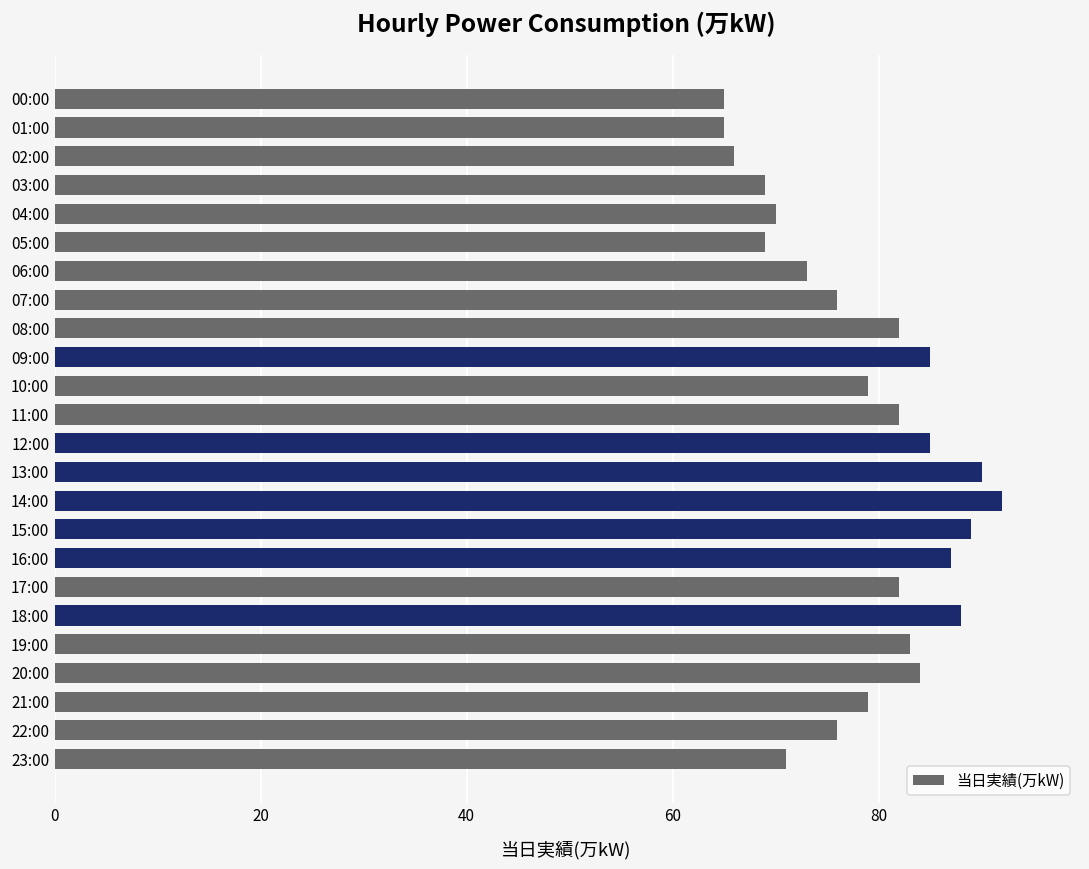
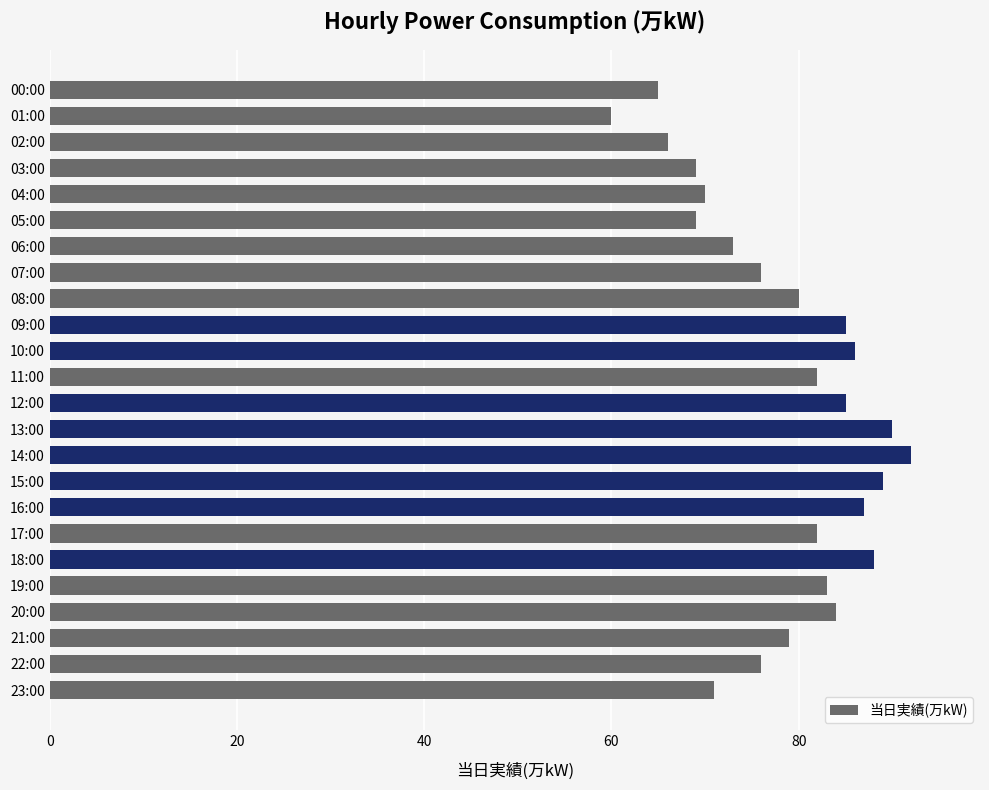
01:00: 65 -> 60
08:00: 82 -> 80
10:00: 79 -> 86
